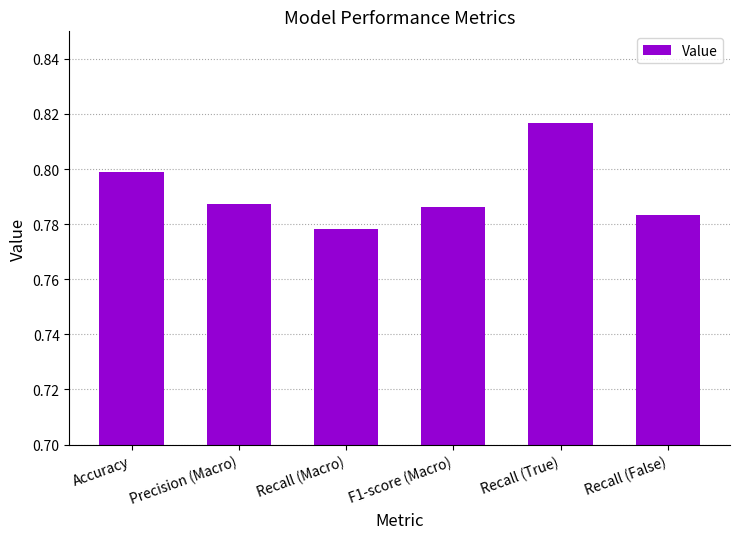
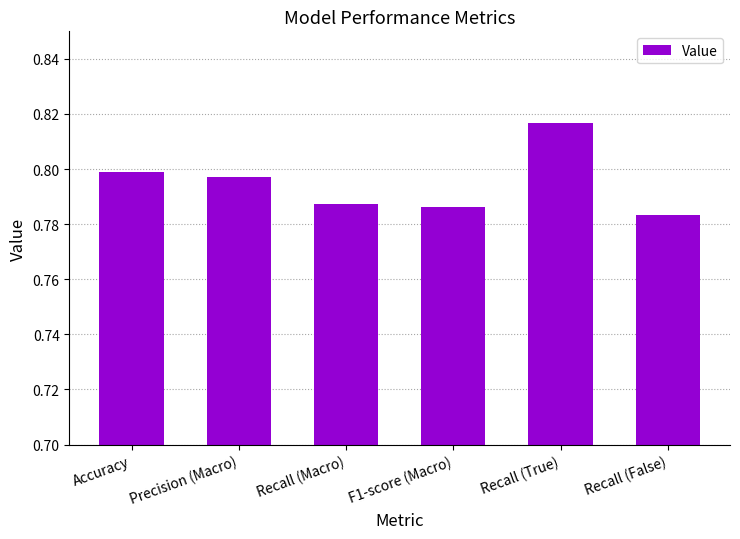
Precision (Macro): 0.787 -> 0.797
Recall (Macro): 0.778 -> 0.788
